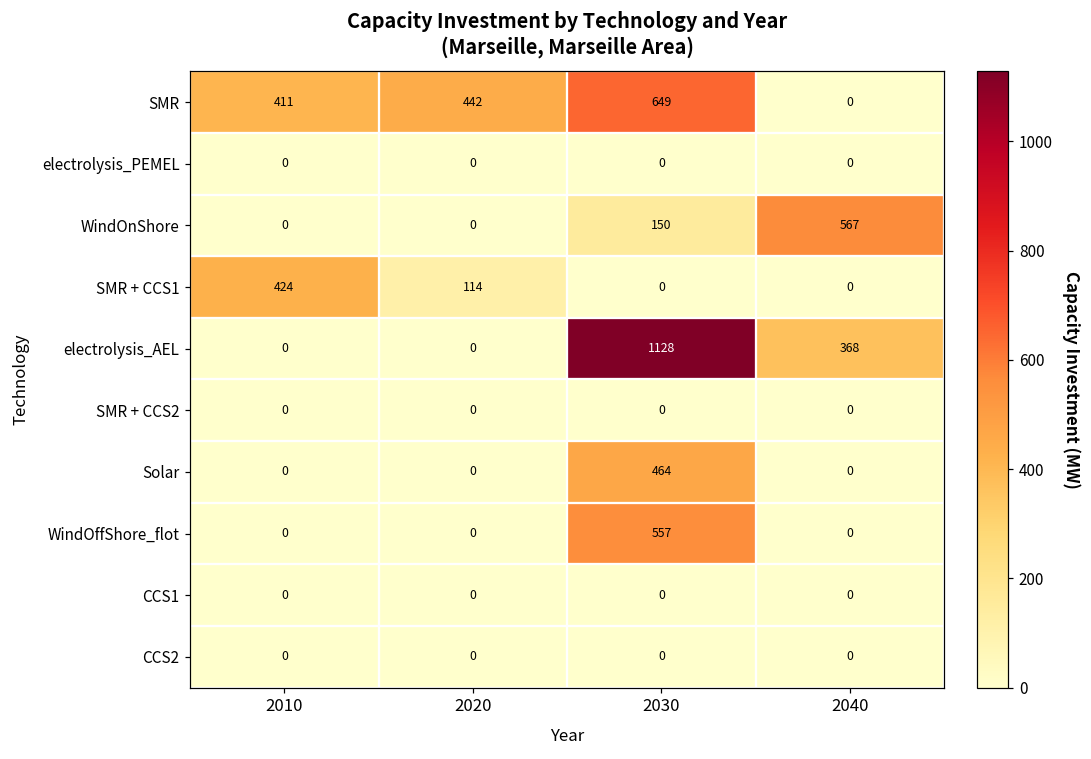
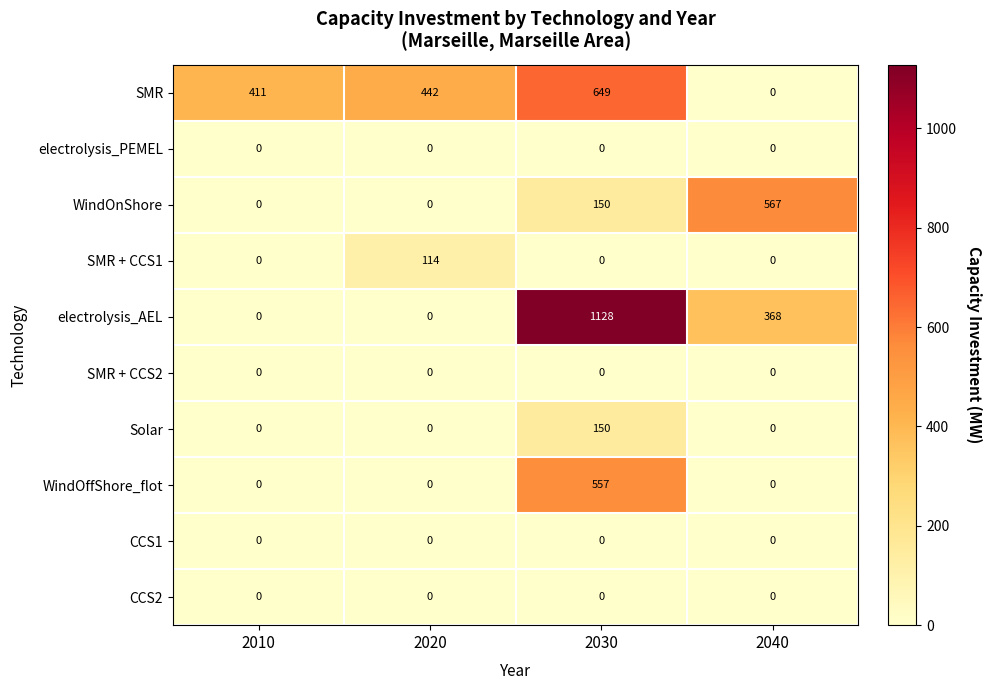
SMR + CCS1, 2010: 424 -> 0
Solar, 2030: 464 -> 150
